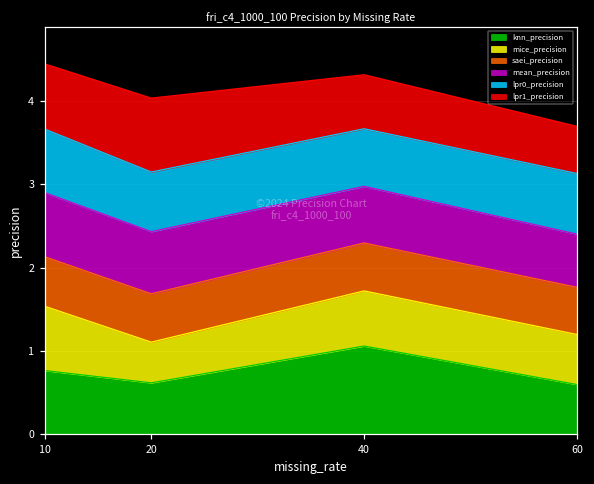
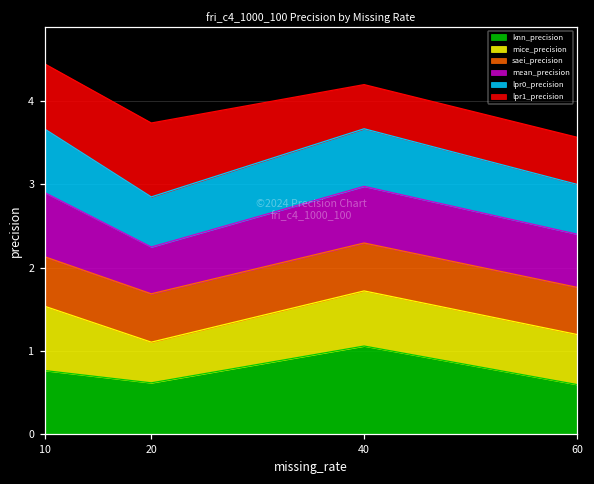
mean_precision, 20: 0.7 -> 0.6
lpr0_precision, 20: 0.7 -> 0.6
lpr1_precision, 40: 0.6 -> 0.5
lpr0_precision, 60: 0.7 -> 0.6
